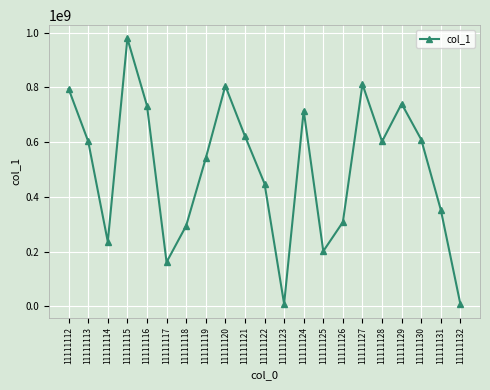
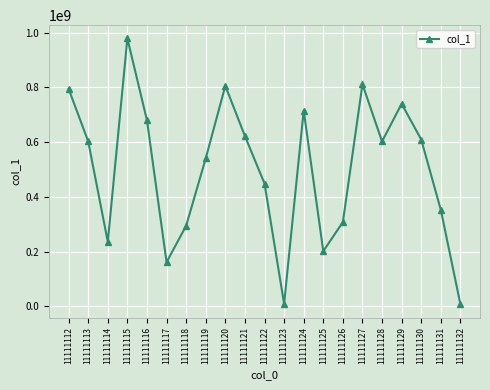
11111116: 730000000 -> 680000000
